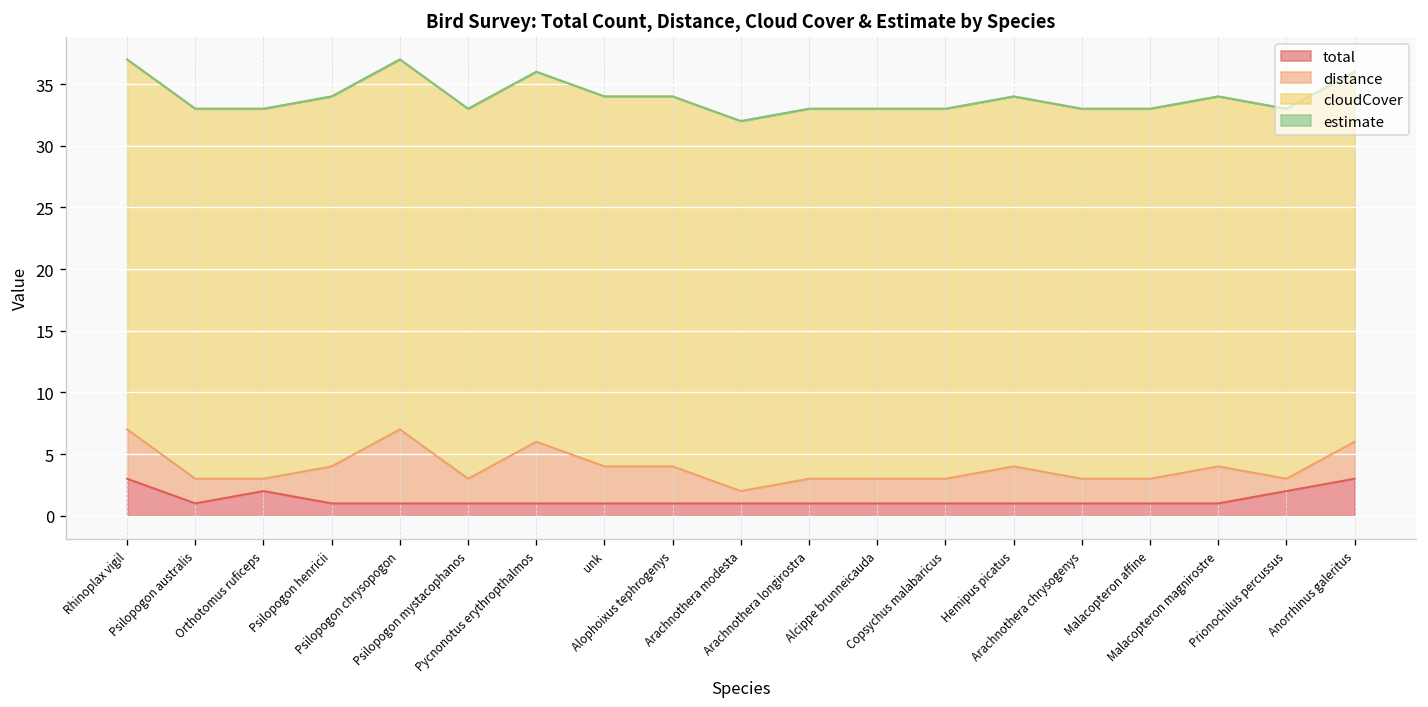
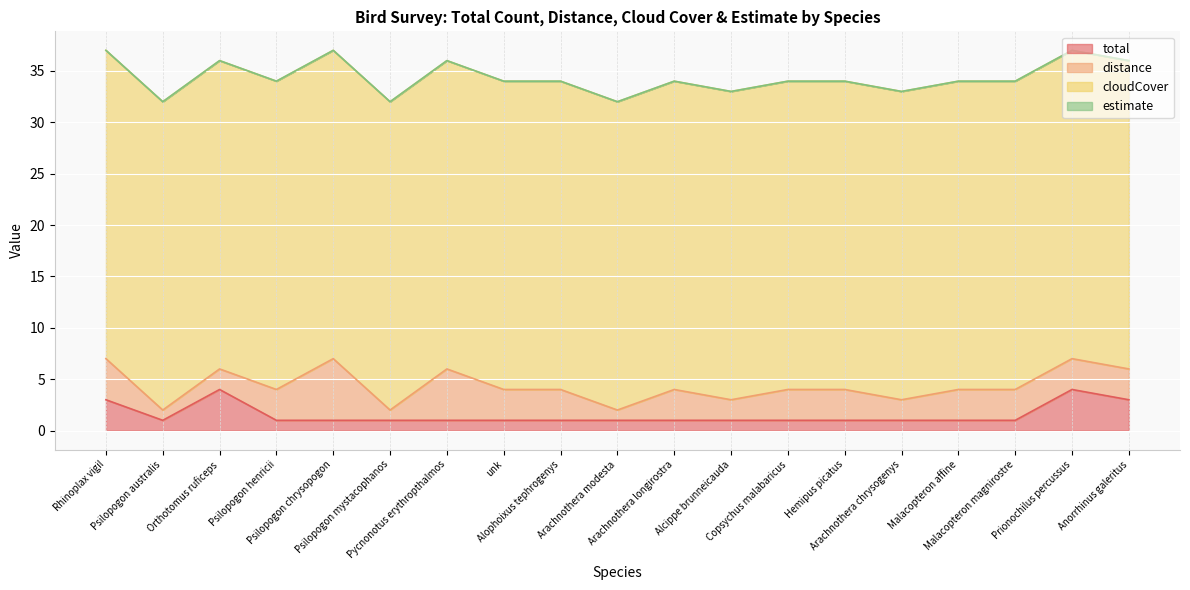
distance, Psilopogon australis: 2 -> 1
total, Orthotomus ruficeps: 2 -> 4
distance, Orthotomus ruficeps: 1 -> 2
distance, Psilopogon mystacophanos: 2 -> 1
distance, Arachnothera longirostra: 2 -> 3
distance, Copsychus malabaricus: 2 -> 3
distance, Malacopteron affine: 2 -> 3
total, Prionochilus percussus: 2 -> 4
distance, Prionochilus percussus: 1 -> 3
